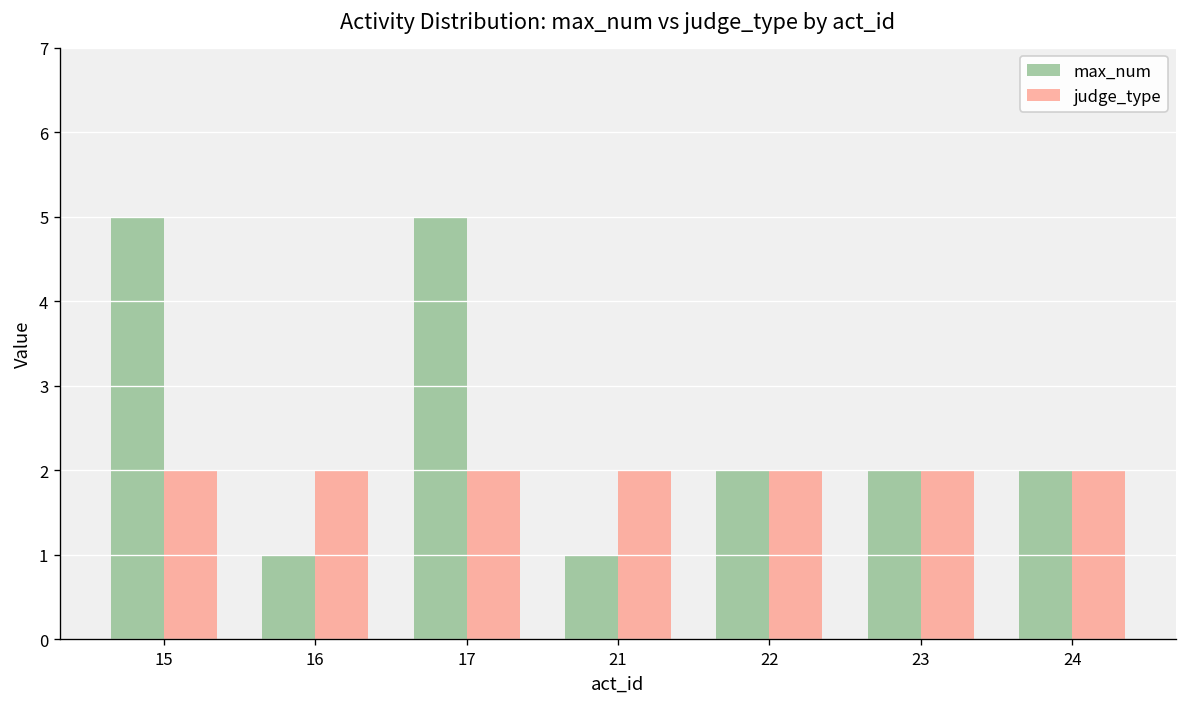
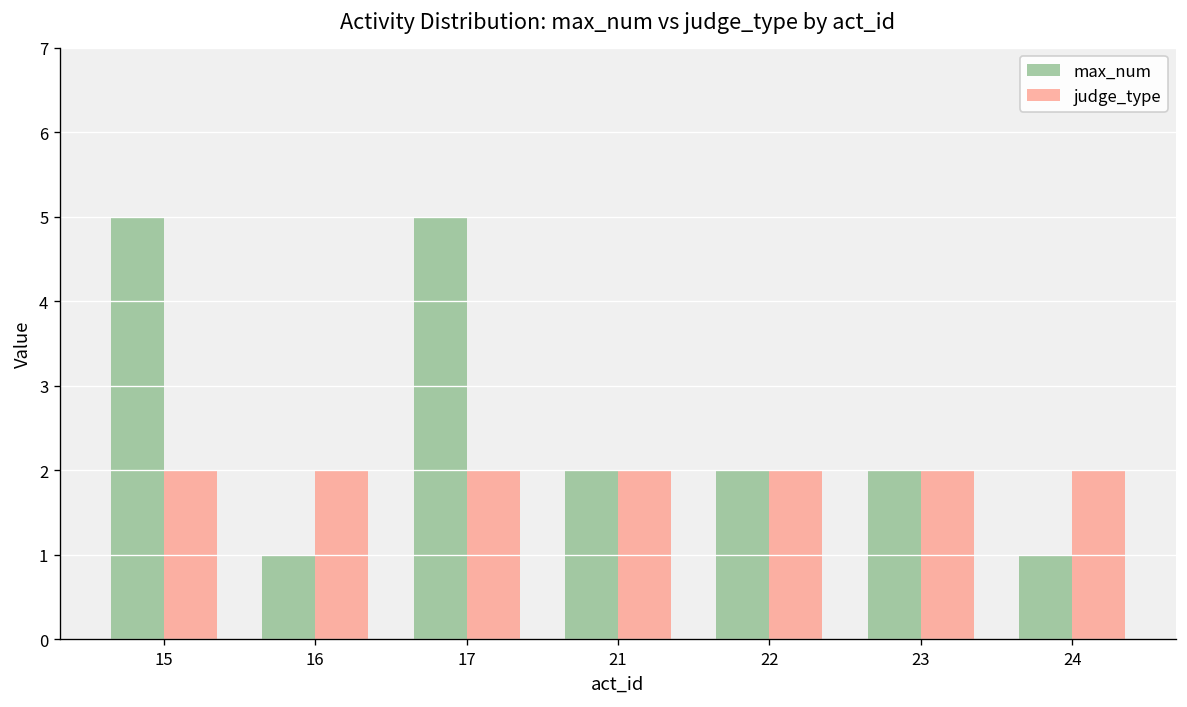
max_num, 21: 1 -> 2
max_num, 24: 2 -> 1
